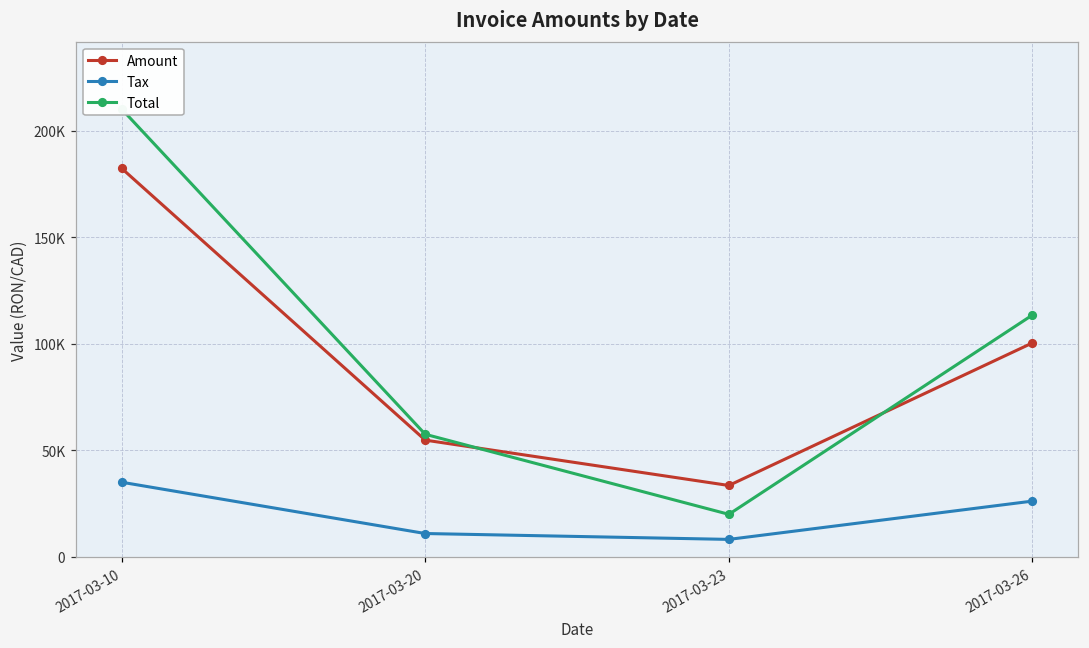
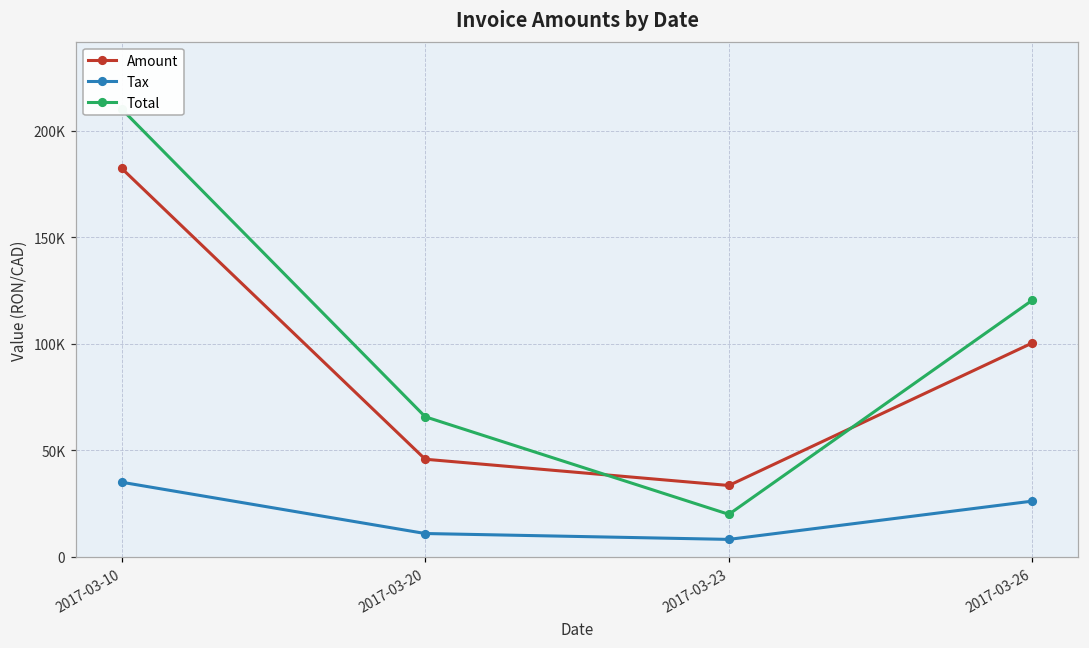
Amount, 2017-03-20: 55000 -> 46000
Total, 2017-03-20: 58000 -> 66000
Total, 2017-03-26: 113000 -> 120000
